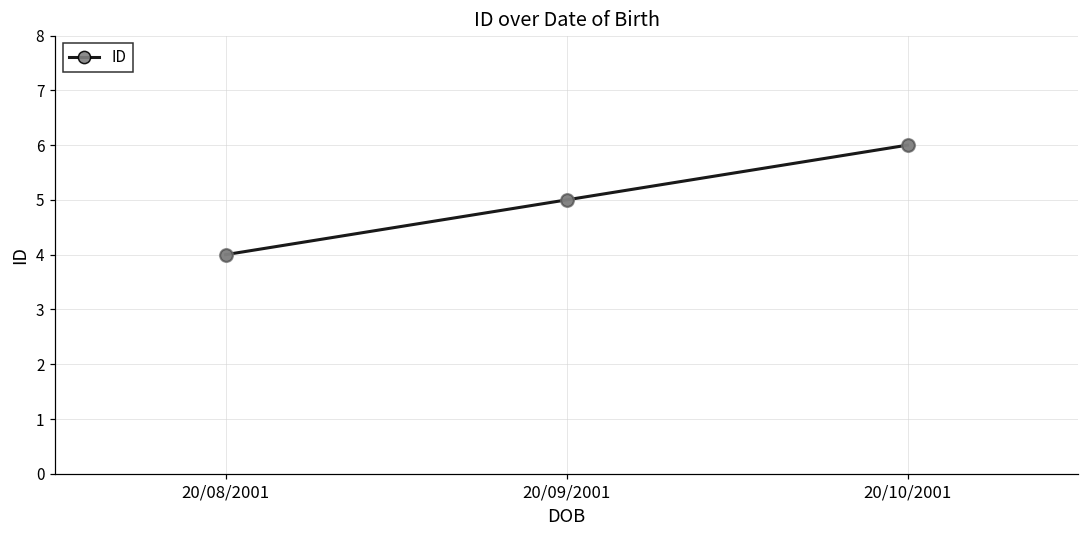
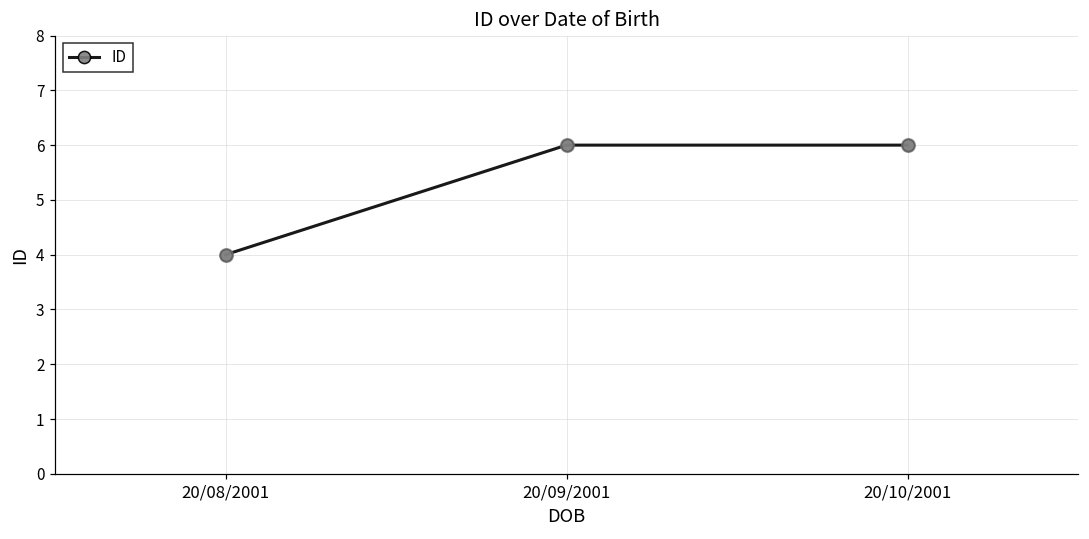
20/09/2001: 5 -> 6
